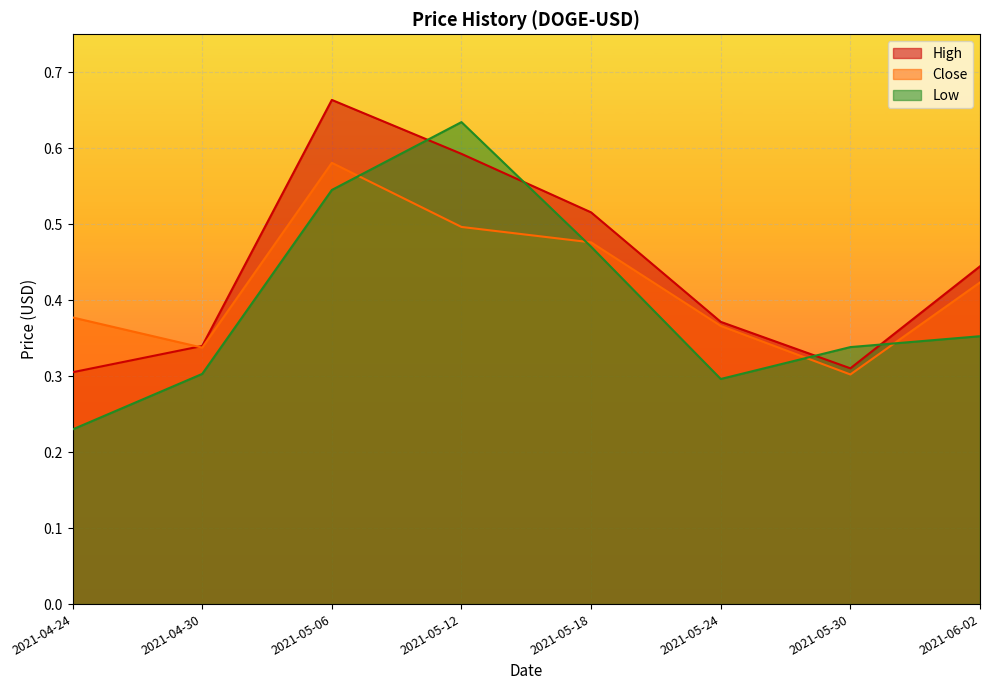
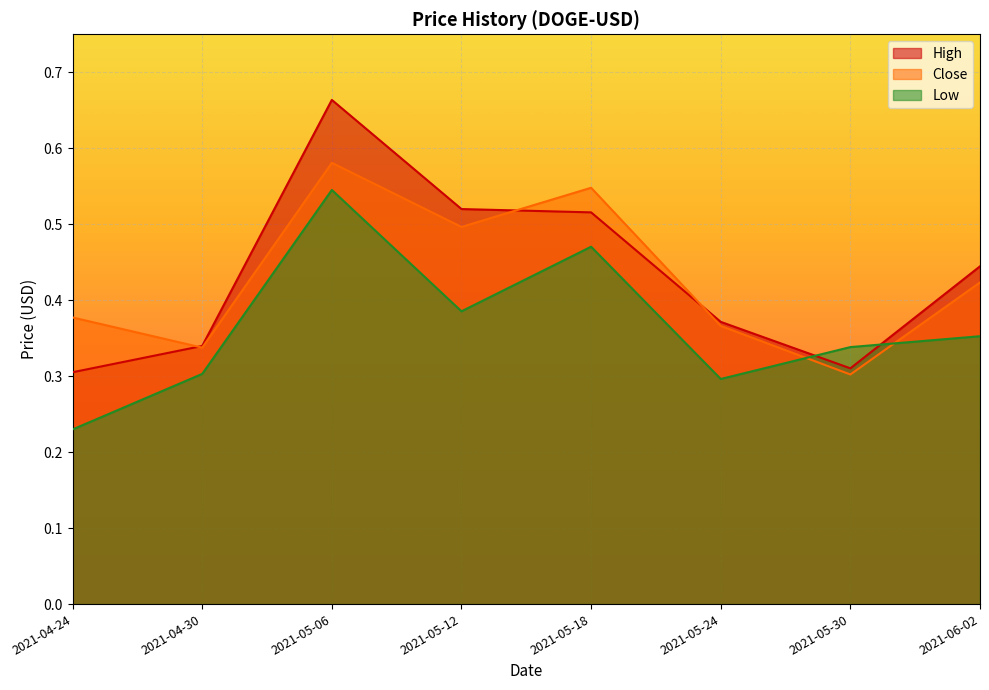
High, 2021-05-12: 0.59 -> 0.52
Low, 2021-05-12: 0.63 -> 0.39
Close, 2021-05-18: 0.48 -> 0.55
